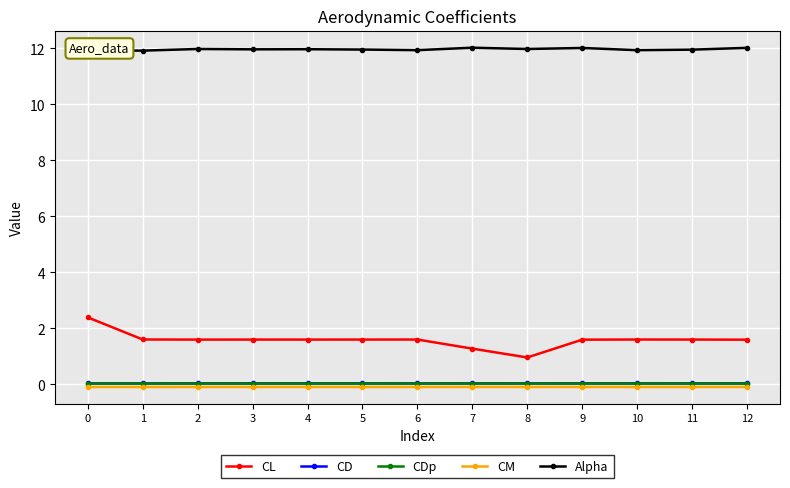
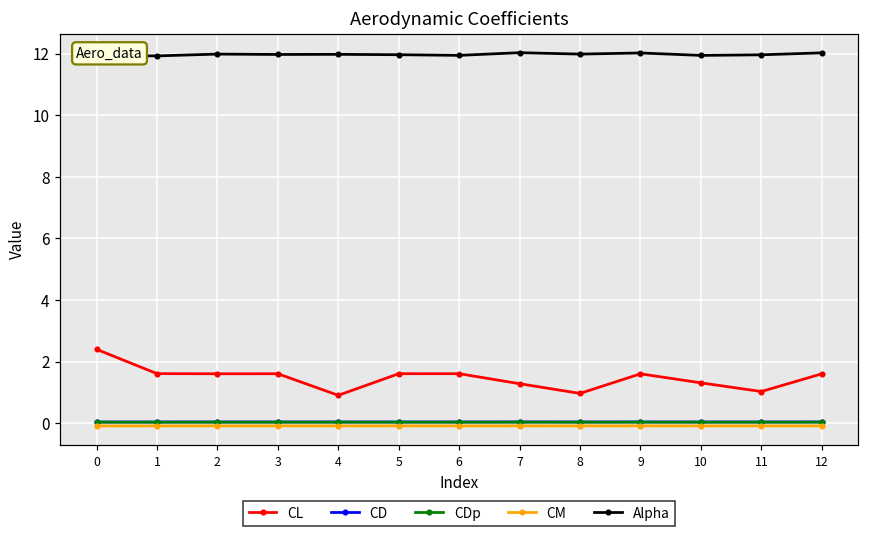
CL, 4: 1.6 -> 0.9
CL, 10: 1.6 -> 1.3
CL, 11: 1.6 -> 1.0
